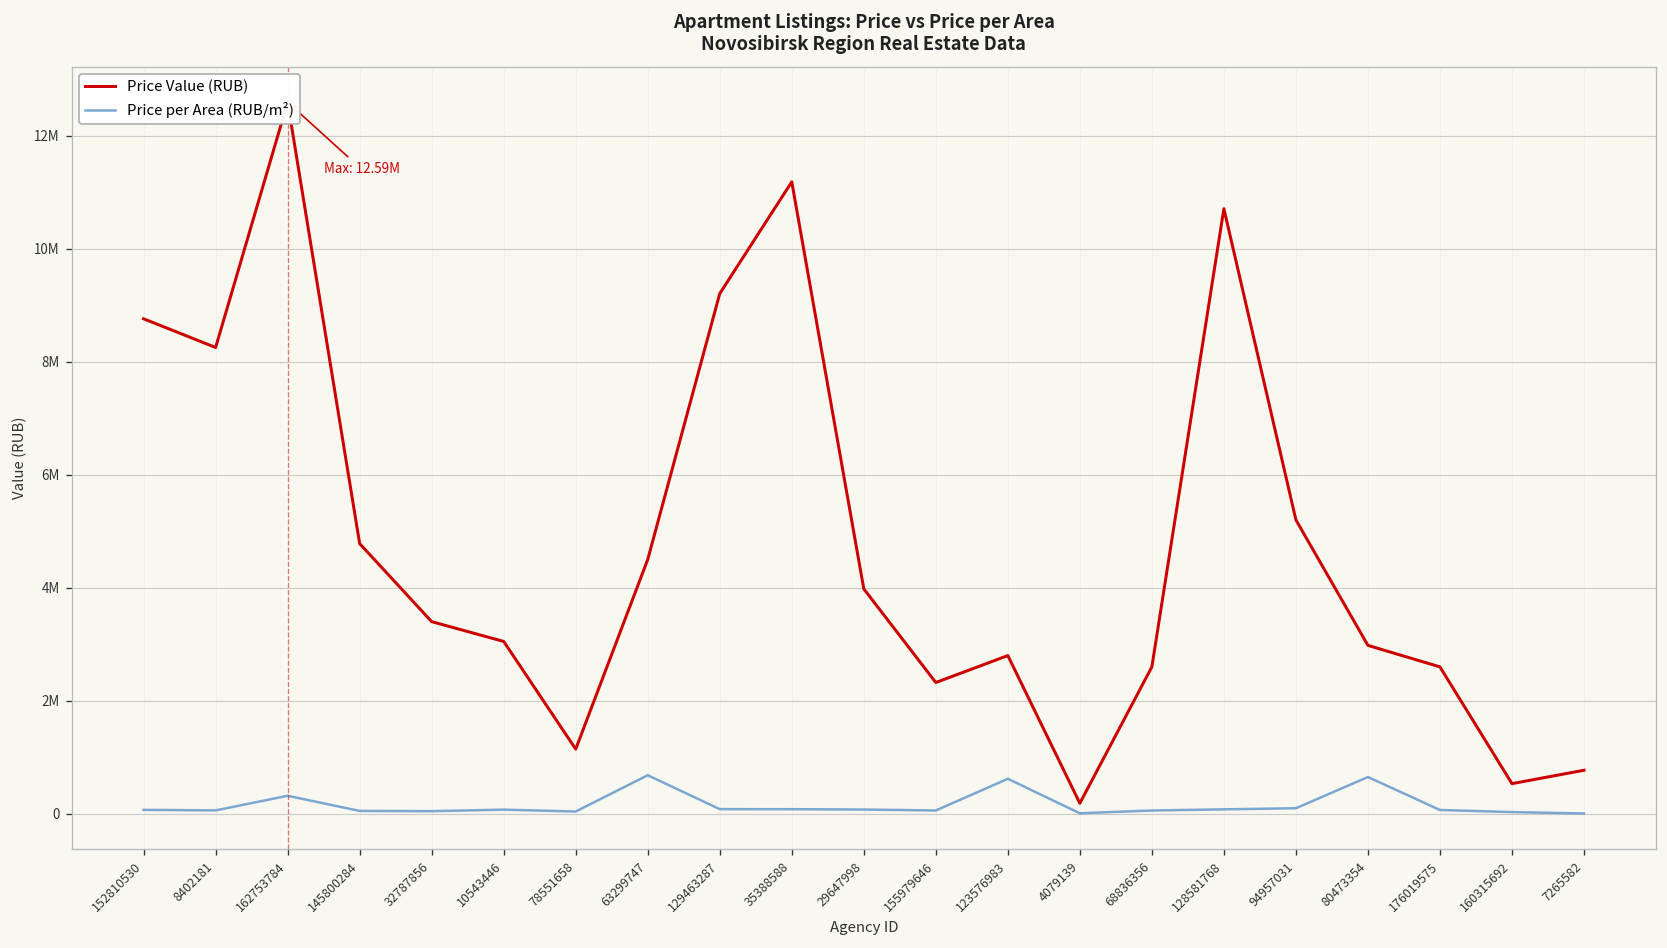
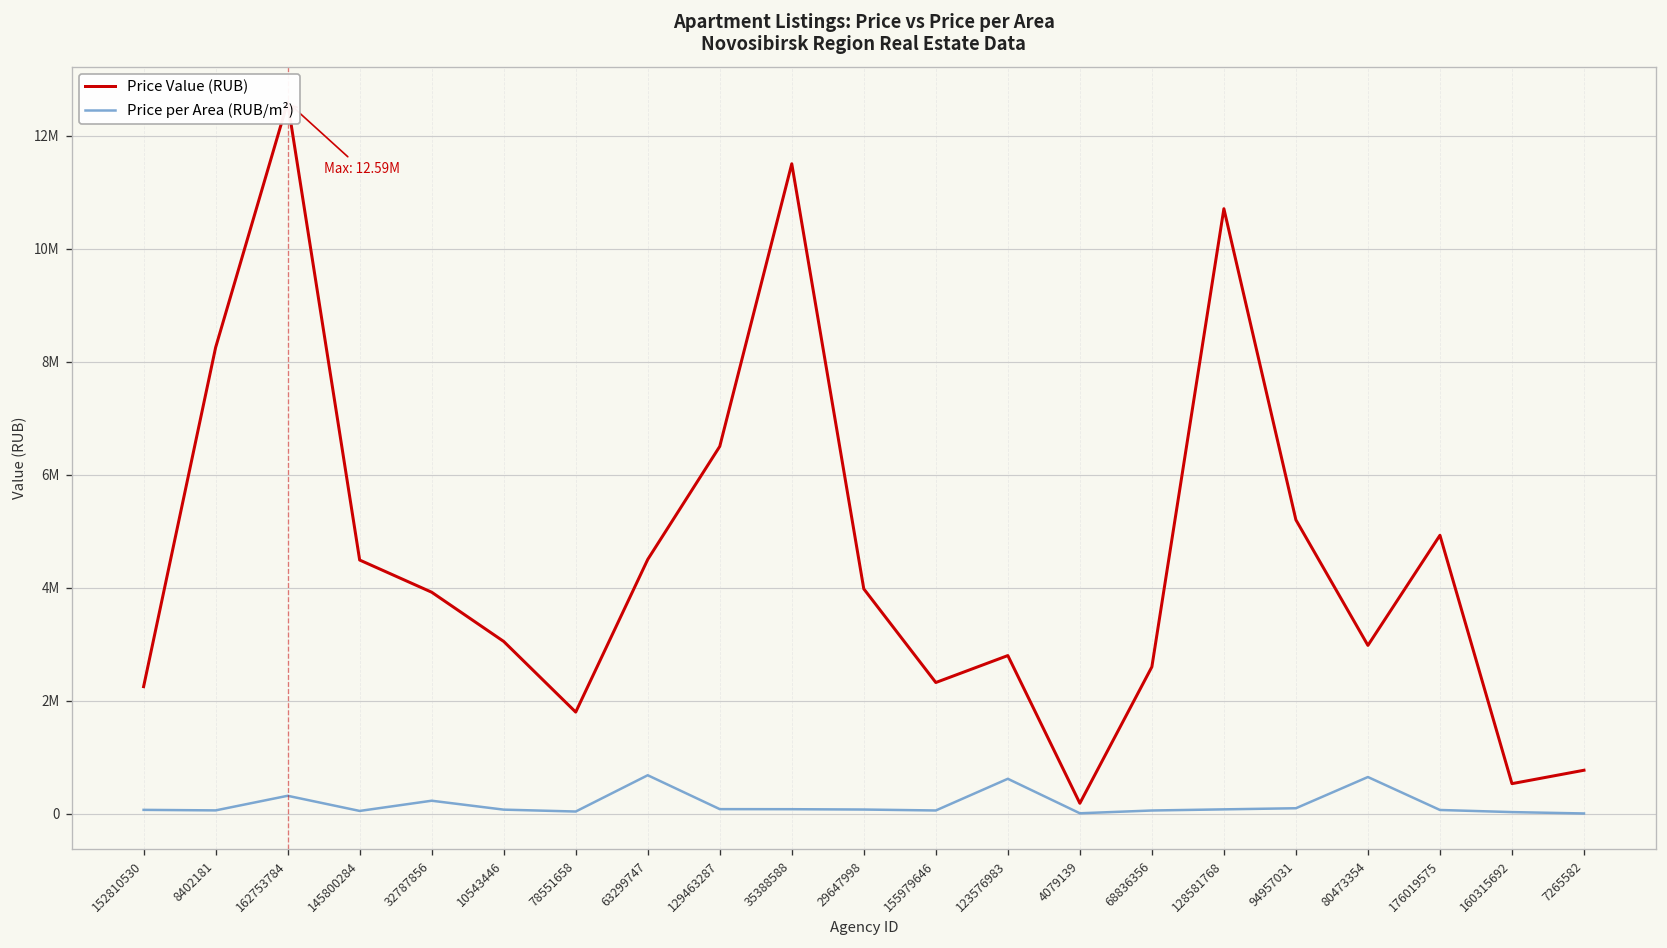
Price Value (RUB), 152810530: 8800000 -> 2300000
Price Value (RUB), 145800284: 4800000 -> 4500000
Price Value (RUB), 32787856: 3400000 -> 3900000
Price per Area (RUB/m²), 32787856: 0 -> 200000
Price Value (RUB), 78551658: 1100000 -> 1800000
Price Value (RUB), 129463287: 9200000 -> 6500000
Price Value (RUB), 35388588: 11200000 -> 11500000
Price Value (RUB), 176019575: 2600000 -> 4900000
